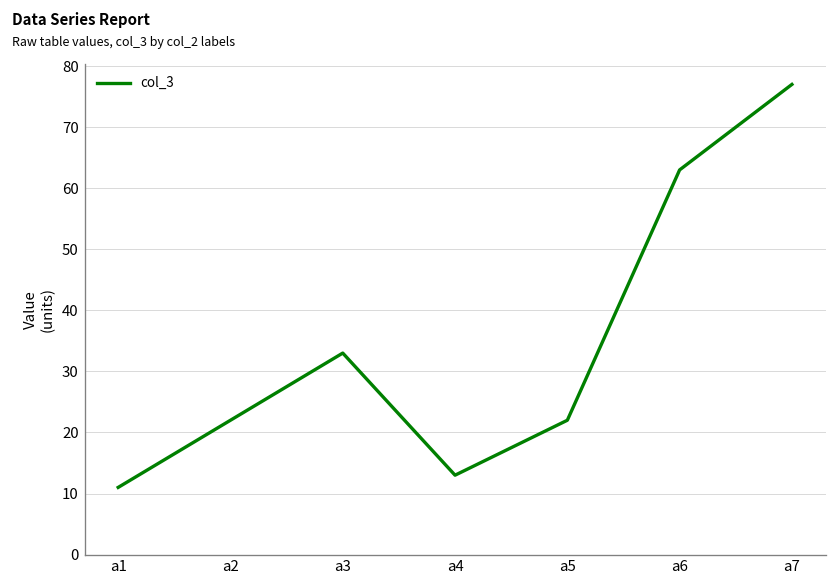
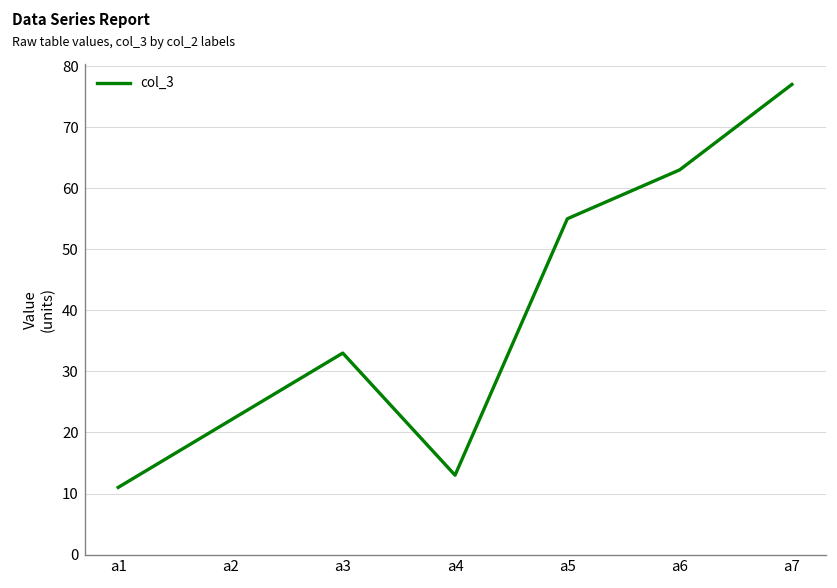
a5: 22 -> 55
